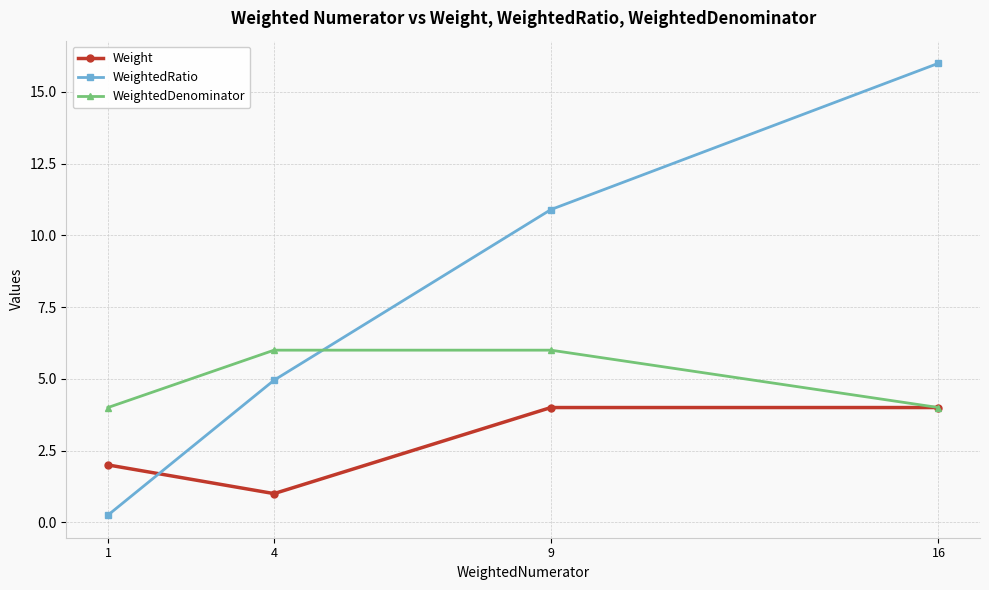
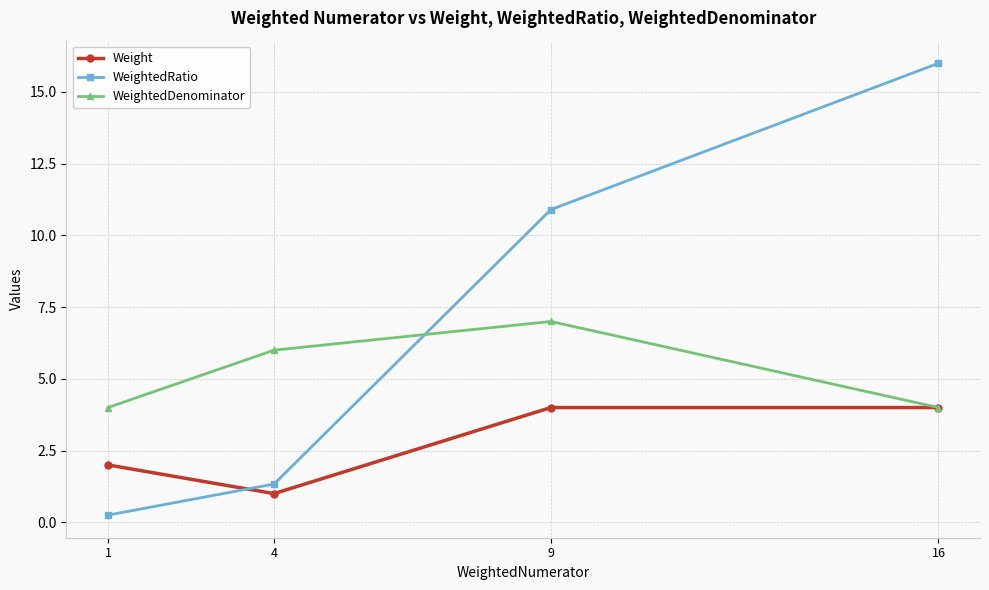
WeightedRatio, 4: 5.0 -> 1.3
WeightedDenominator, 9: 6 -> 7
